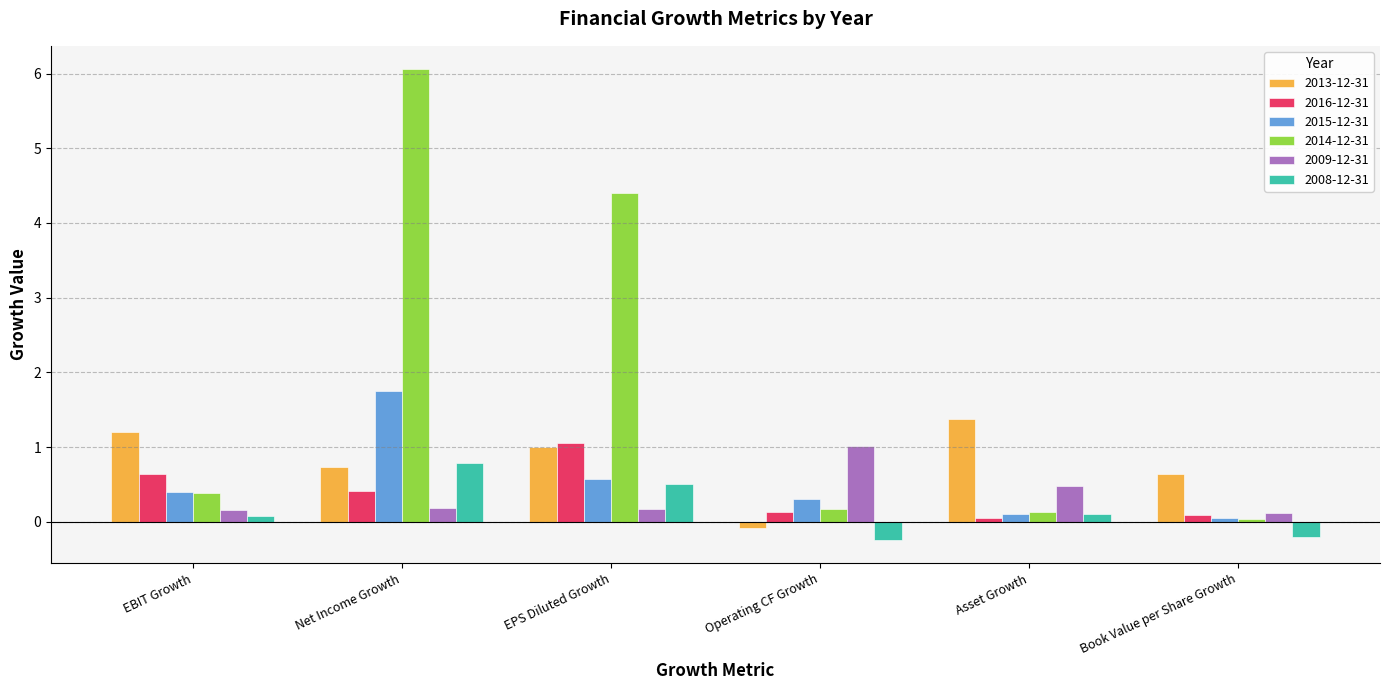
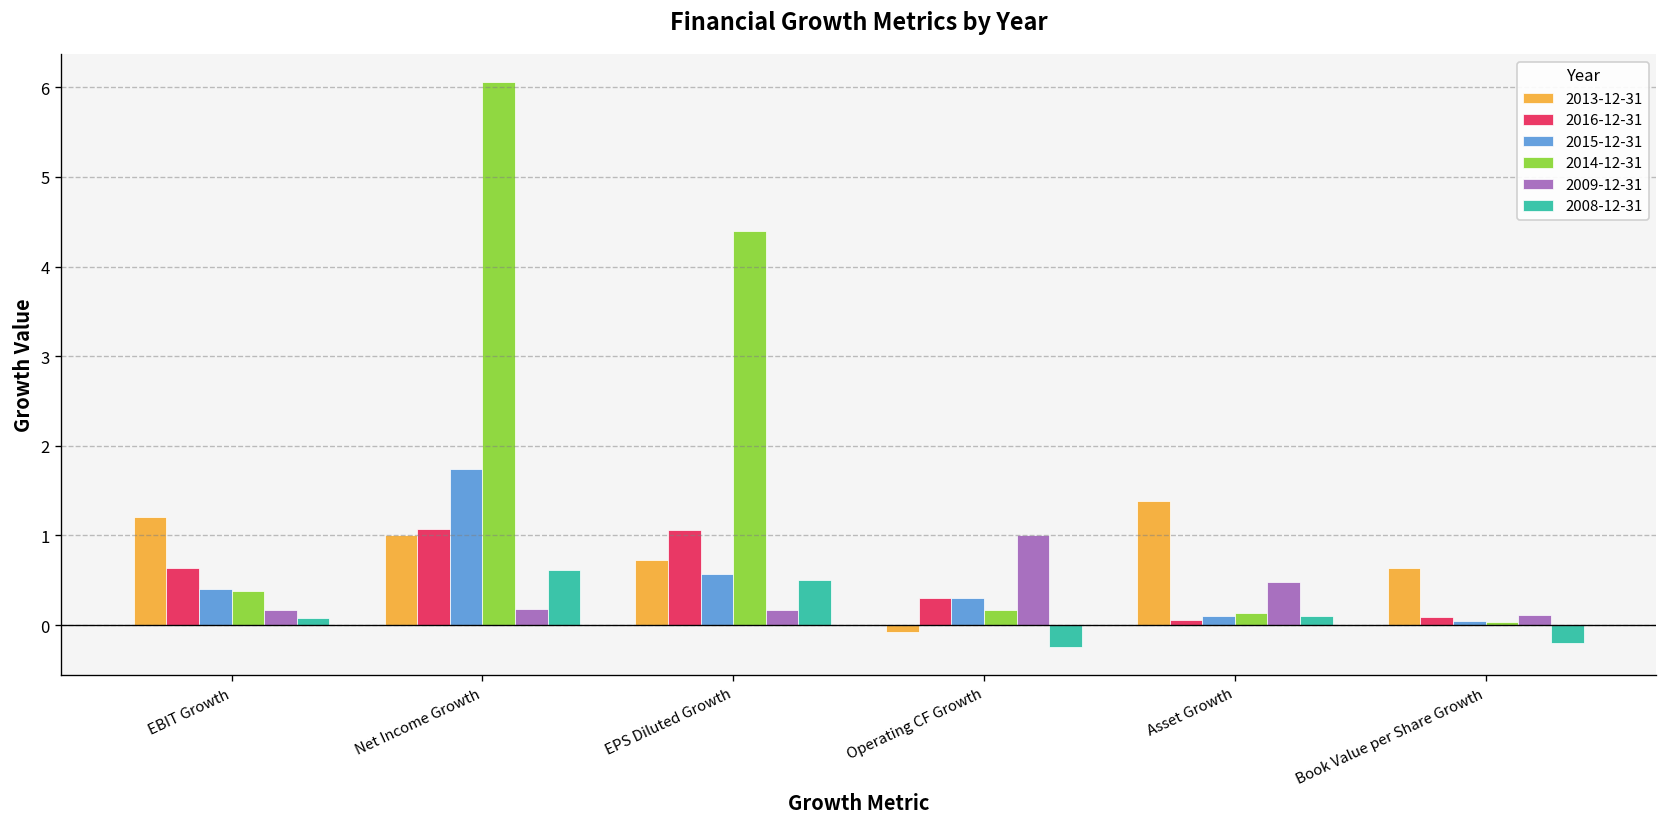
2013-12-31, Net Income Growth: 0.7 -> 1.0
2016-12-31, Net Income Growth: 0.4 -> 1.1
2008-12-31, Net Income Growth: 0.8 -> 0.6
2013-12-31, EPS Diluted Growth: 1.0 -> 0.7
2016-12-31, Operating CF Growth: 0.1 -> 0.3
